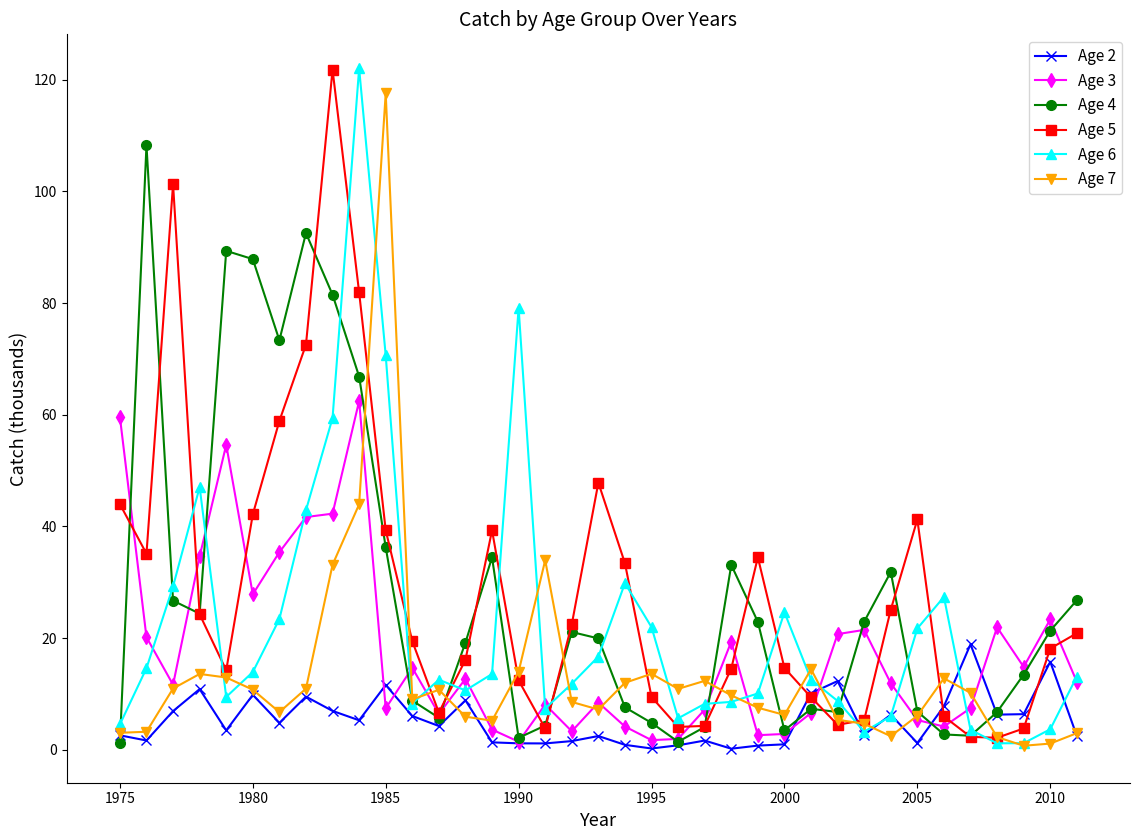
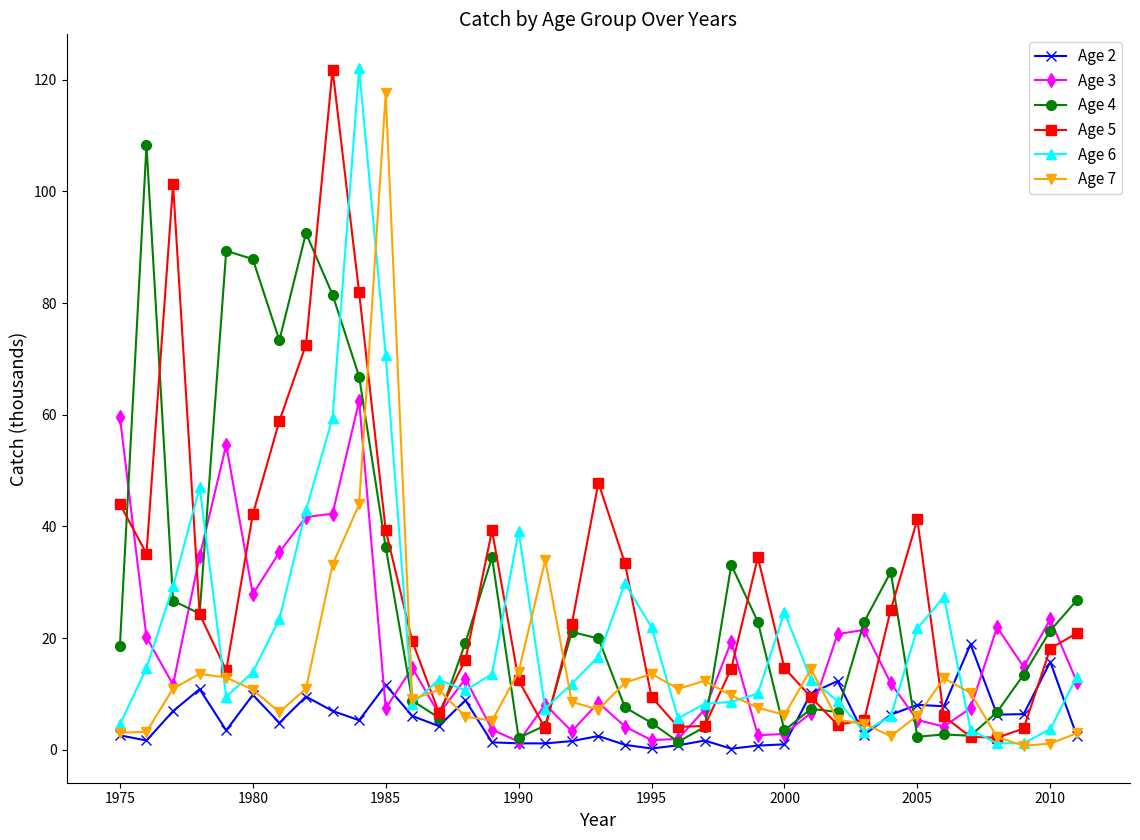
Age 4, 1975: 1 -> 19
Age 6, 1990: 79 -> 39
Age 2, 2005: 1 -> 8
Age 4, 2005: 7 -> 2
